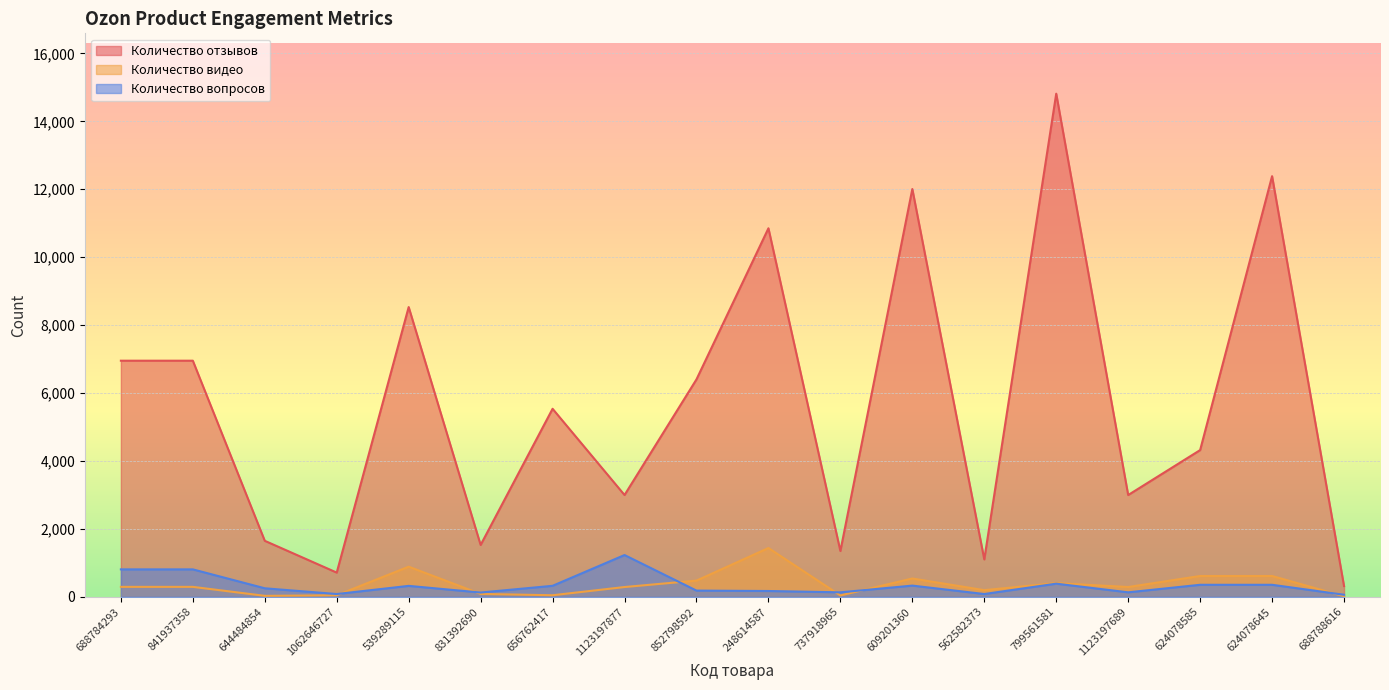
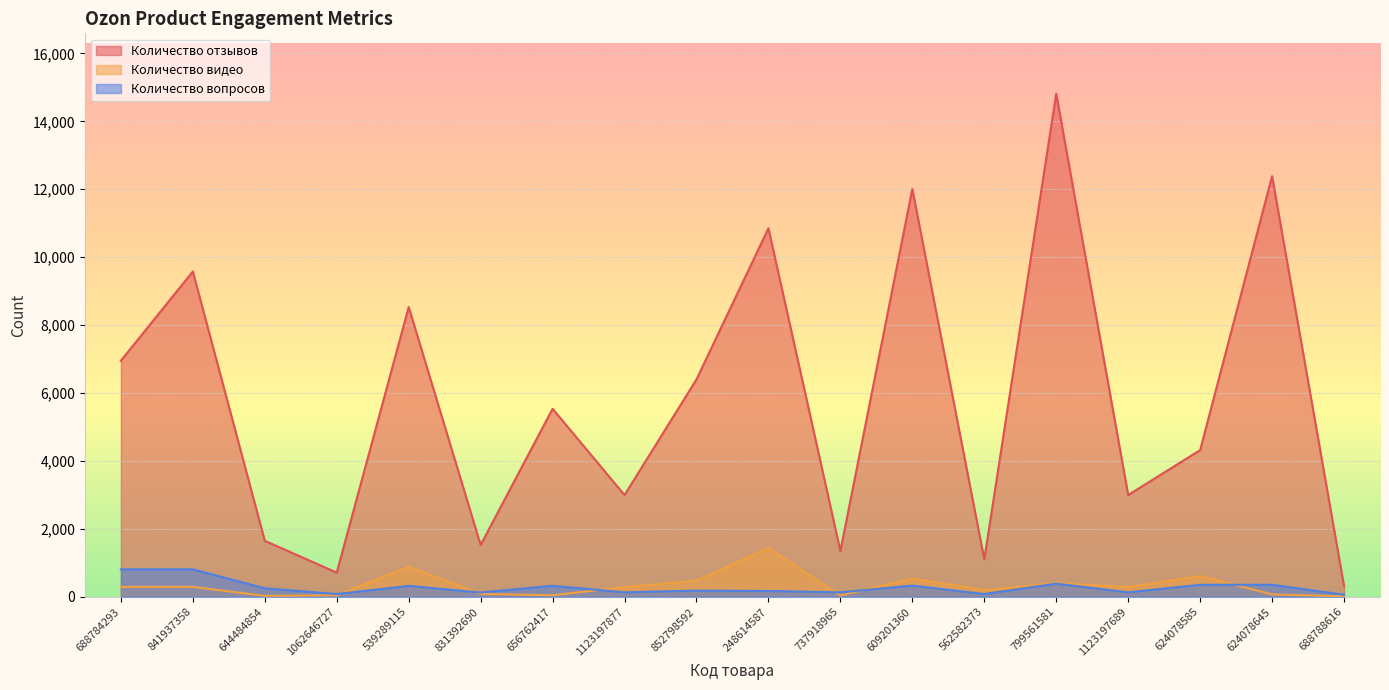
Количество отзывов, 841937358: 7,000 -> 9,600
Количество вопросов, 1123197877: 1,200 -> 100
Количество видео, 624078645: 600 -> 100
